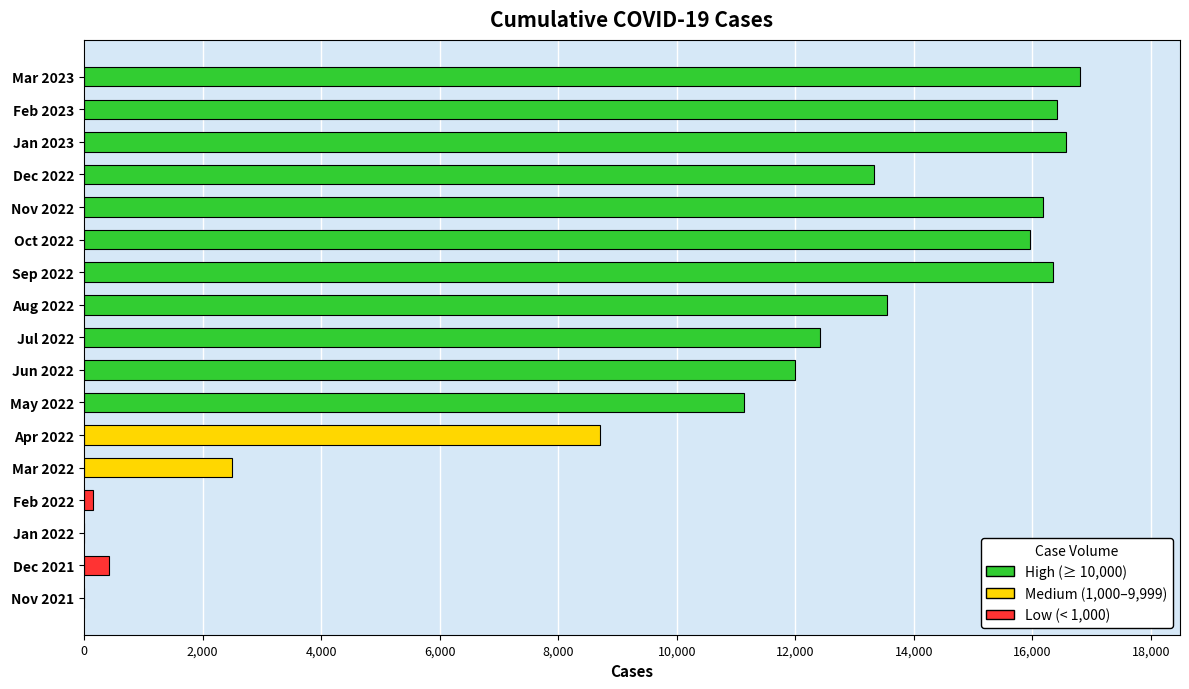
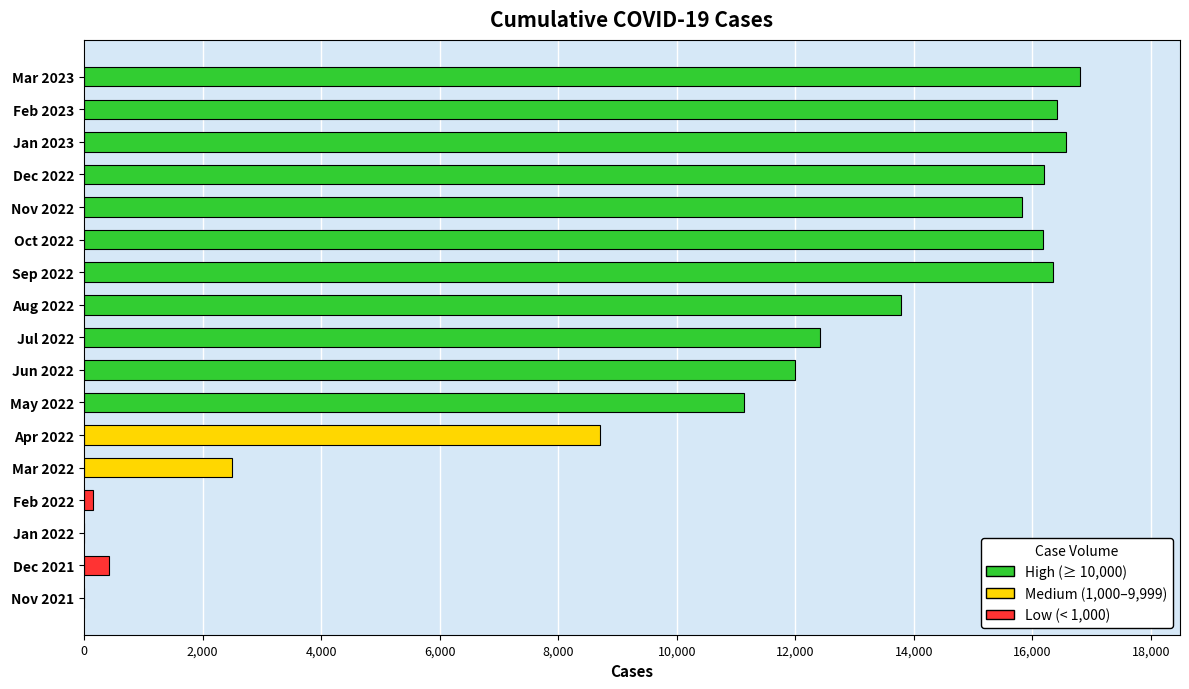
Dec 2022: 13,300 -> 16,200
Nov 2022: 16,200 -> 15,800
Oct 2022: 16,000 -> 16,200
Aug 2022: 13,500 -> 13,800
